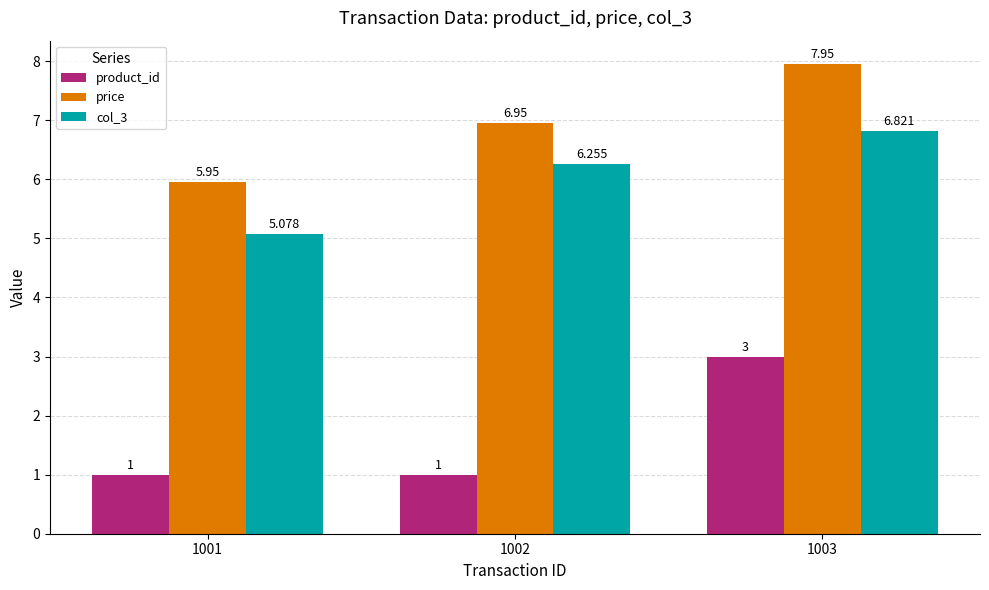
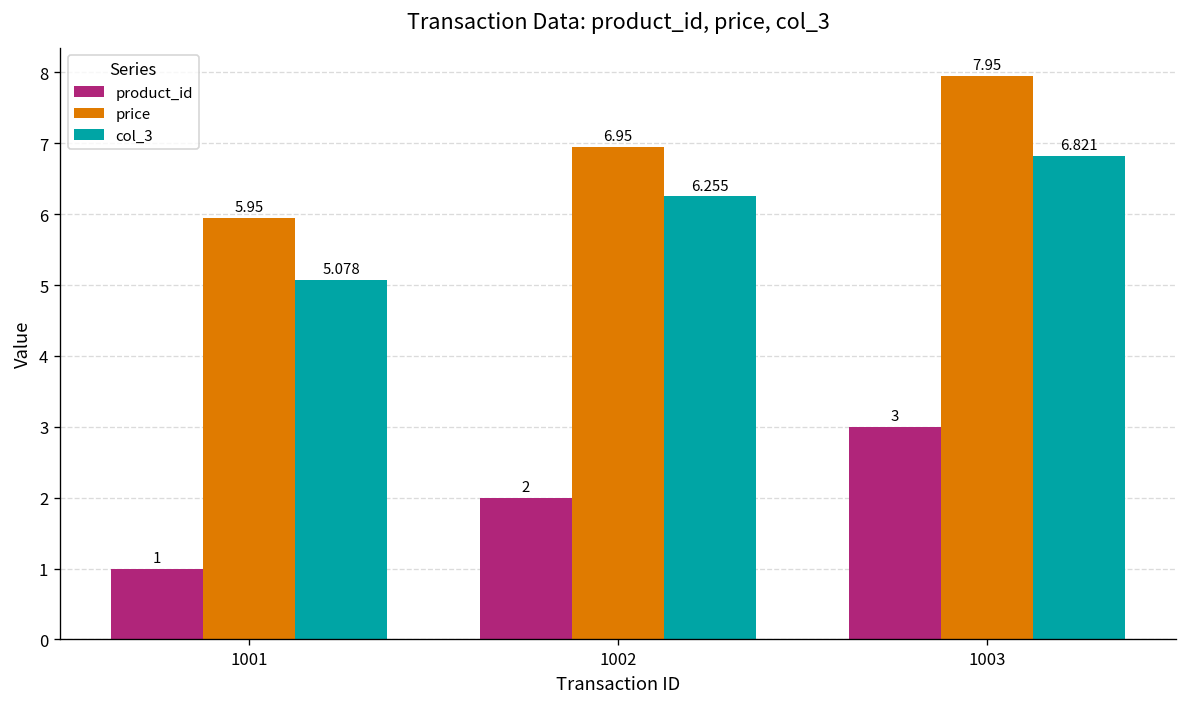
product_id, 1002: 1 -> 2
